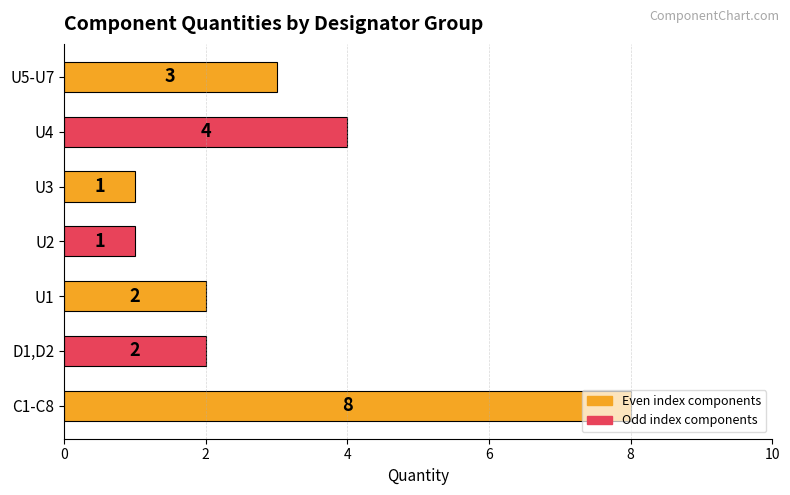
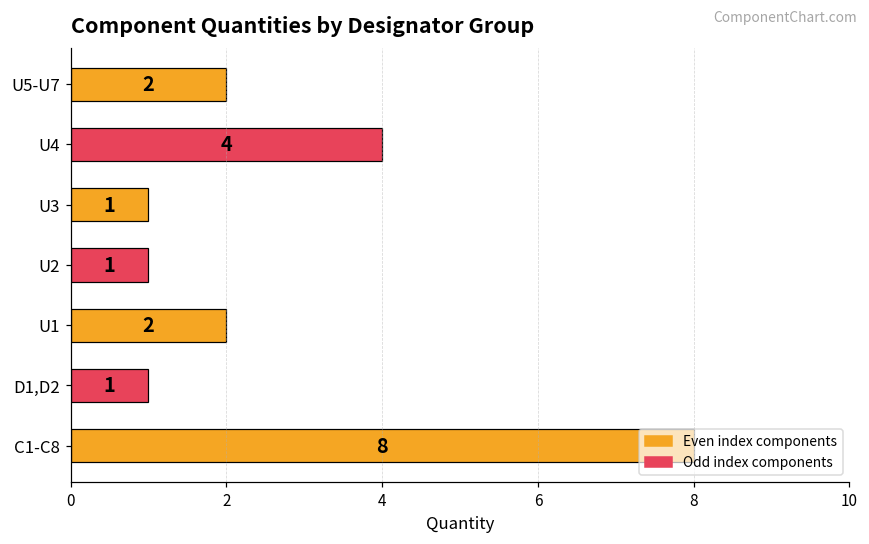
U5-U7: 3 -> 2
D1,D2: 2 -> 1
